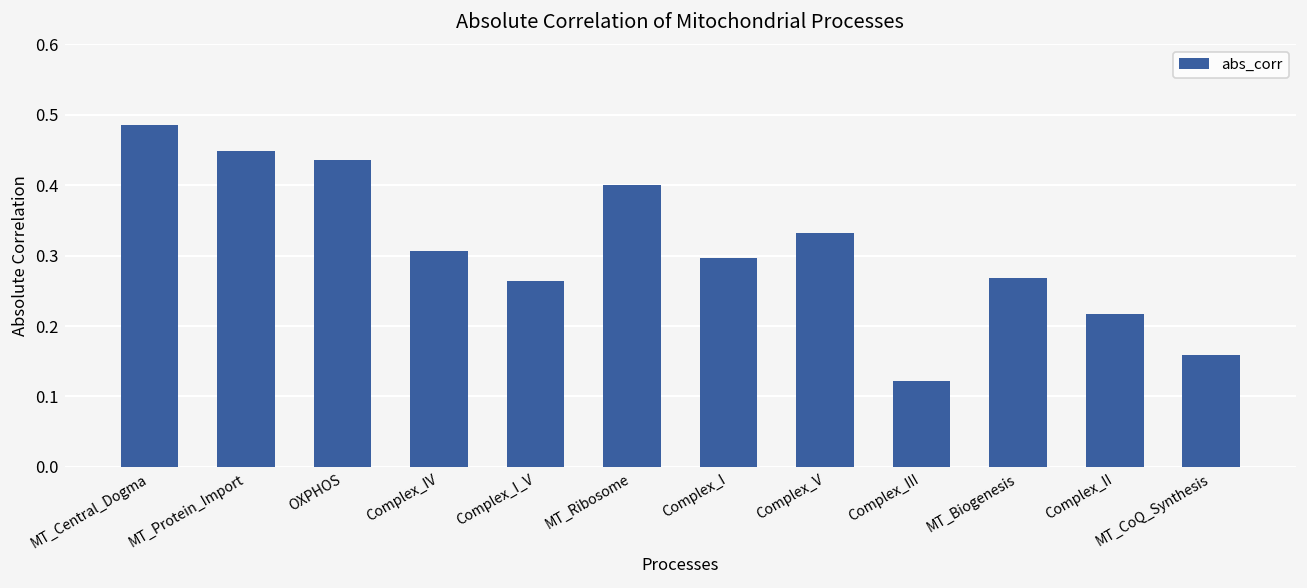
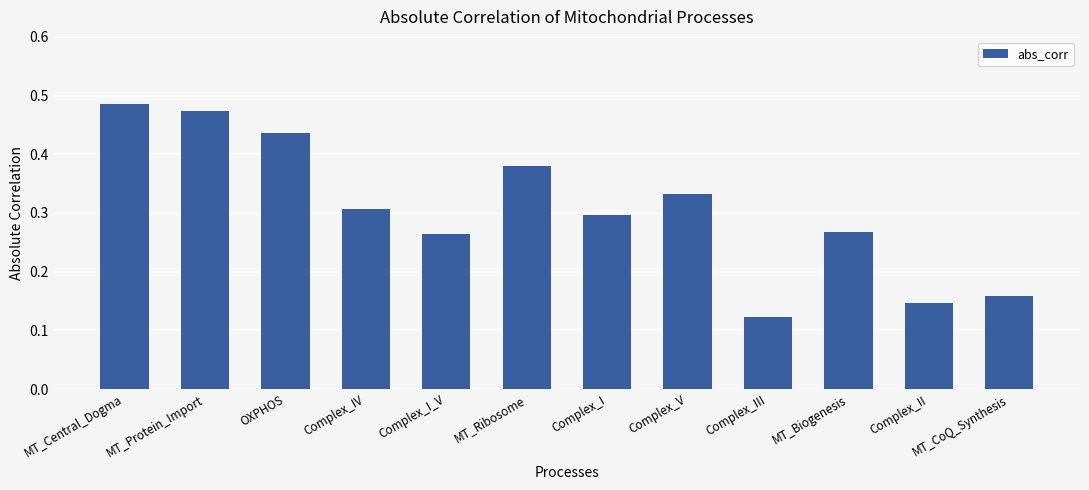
MT_Protein_Import: 0.45 -> 0.47
MT_Ribosome: 0.40 -> 0.38
Complex_II: 0.22 -> 0.15
